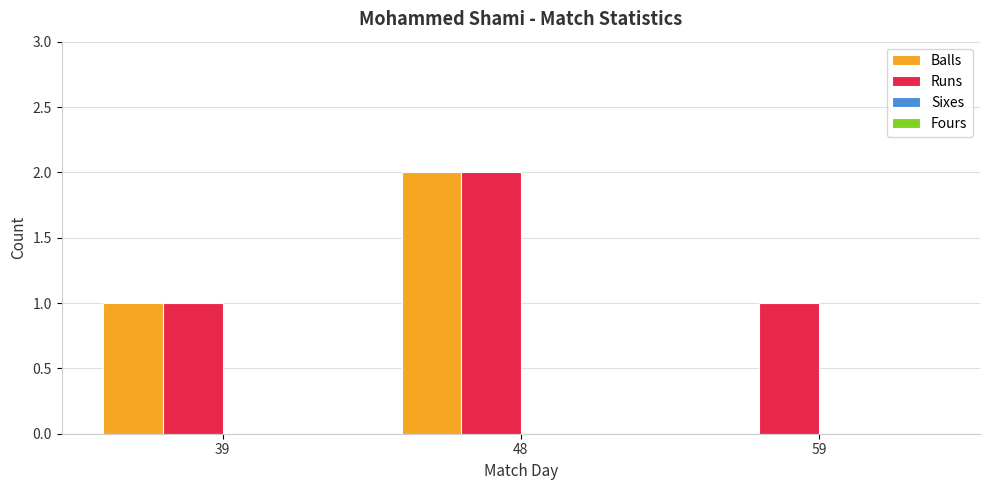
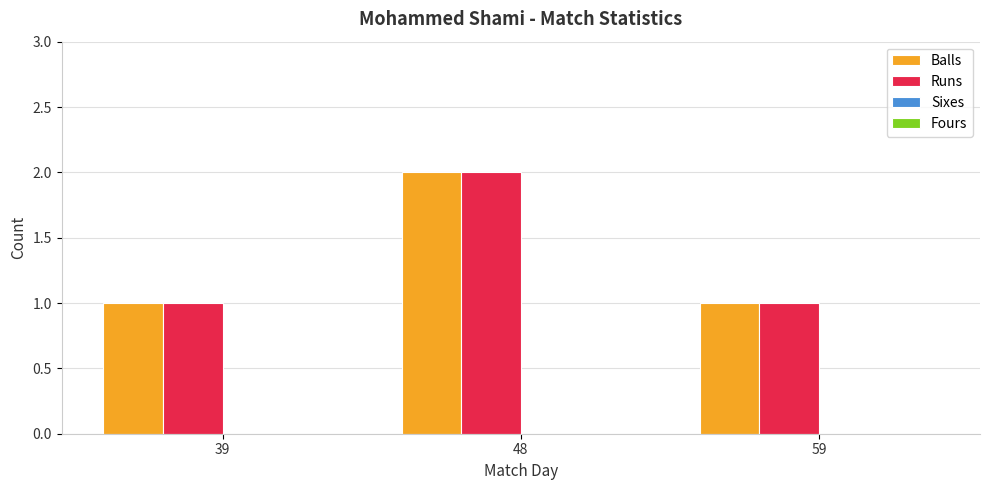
Balls, 59: 0 -> 1
